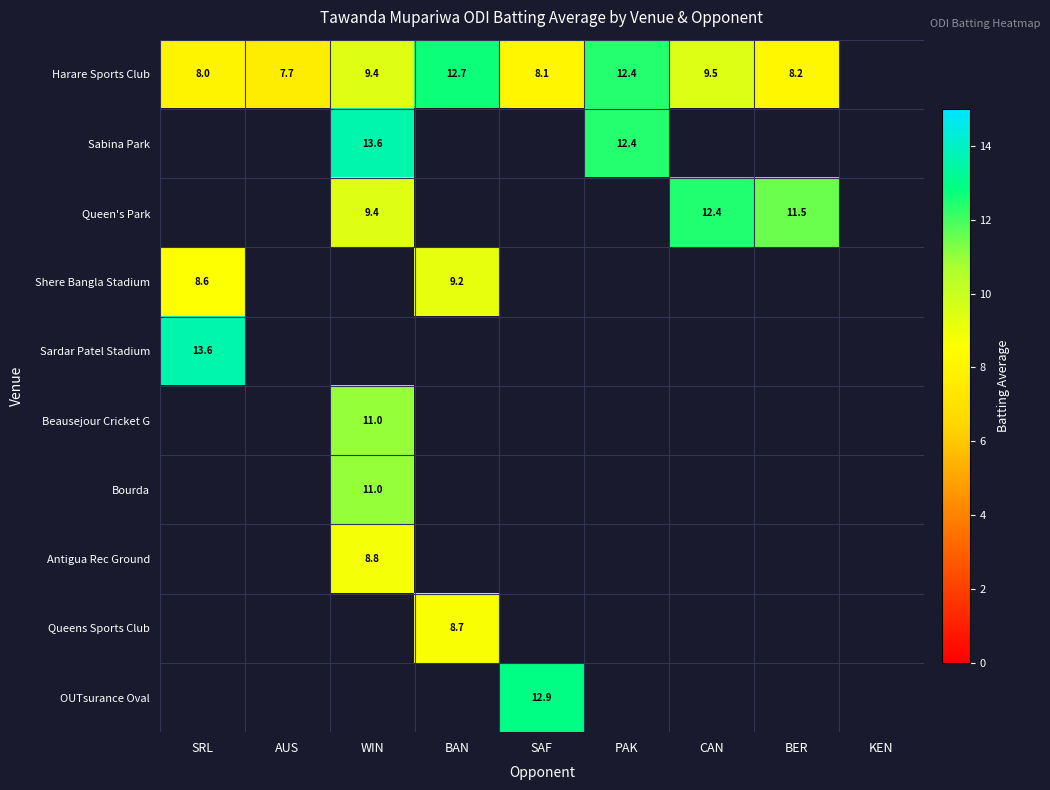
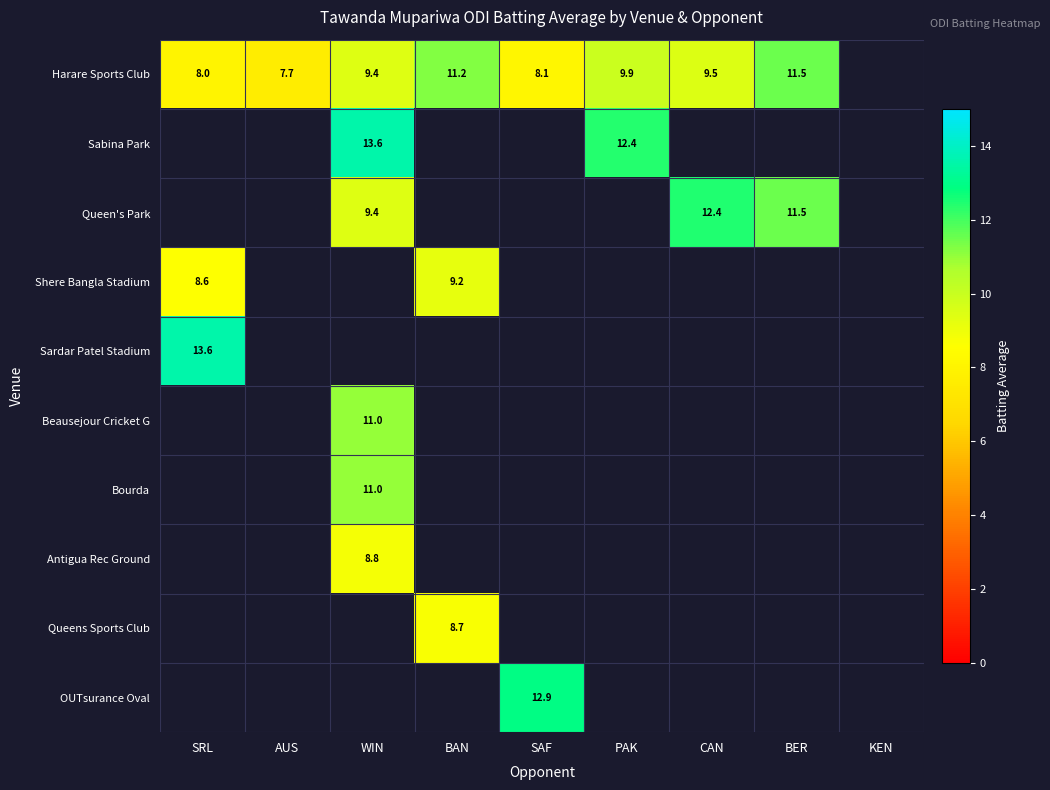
Harare Sports Club, BAN: 12.7 -> 11.2
Harare Sports Club, PAK: 12.4 -> 9.9
Harare Sports Club, BER: 8.2 -> 11.5
